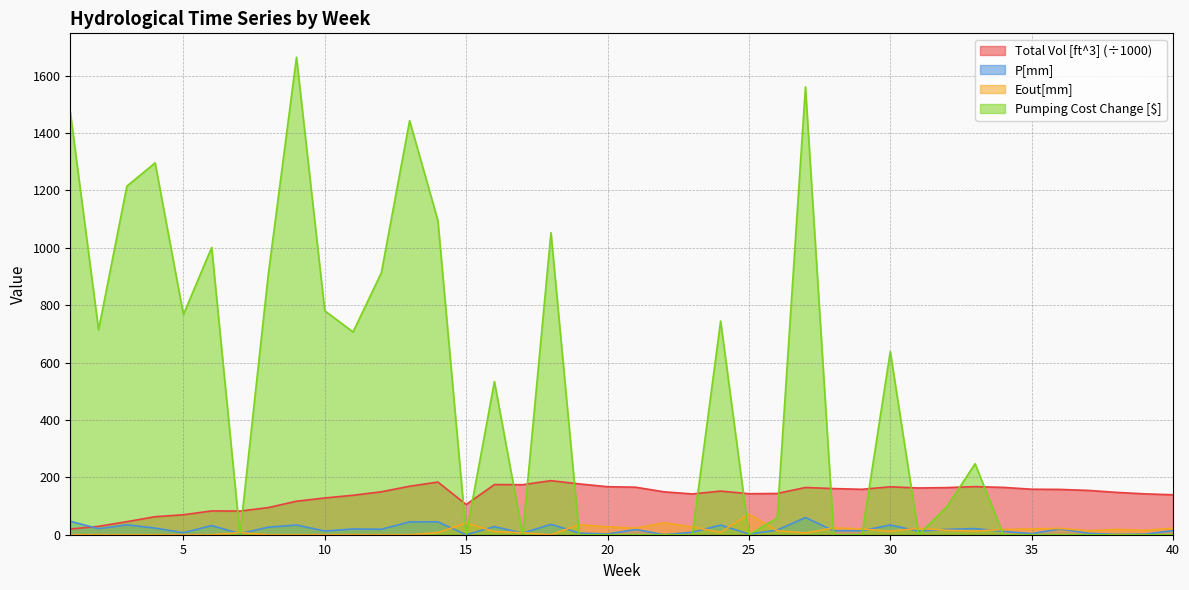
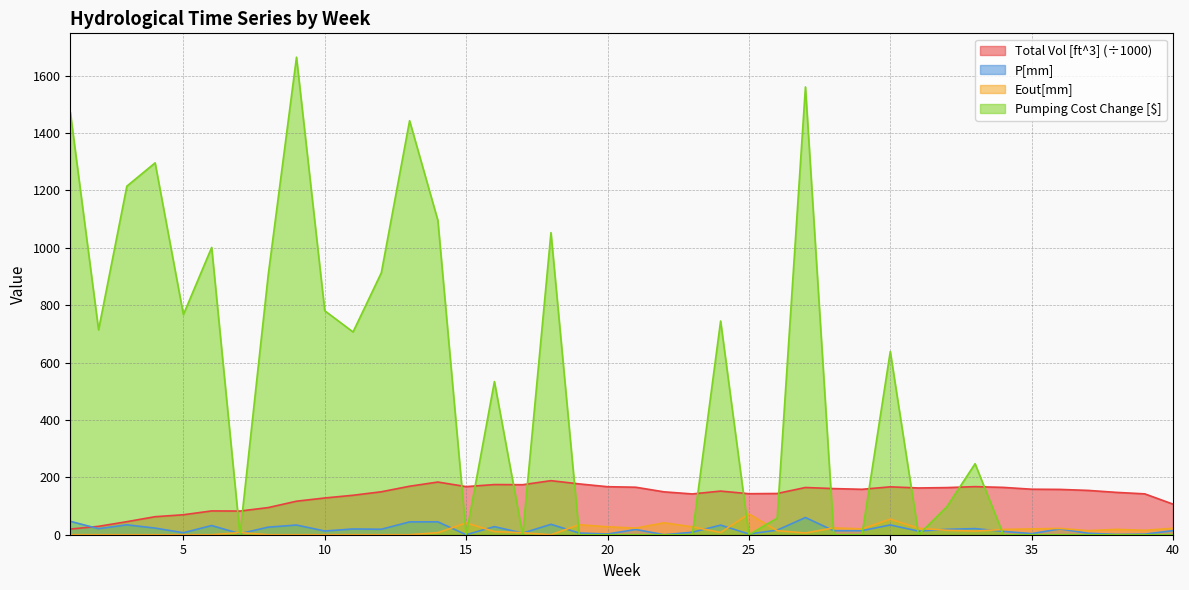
Total Vol [ft^3] (÷1000), 15: 110 -> 170
Eout[mm], 30: 10 -> 50
Total Vol [ft^3] (÷1000), 40: 140 -> 110
